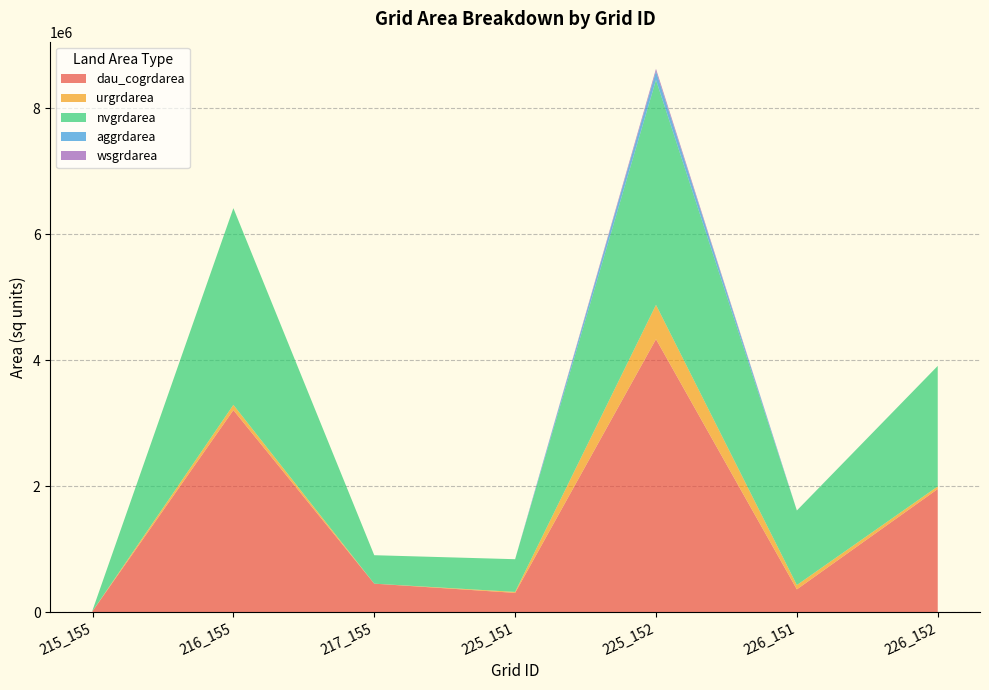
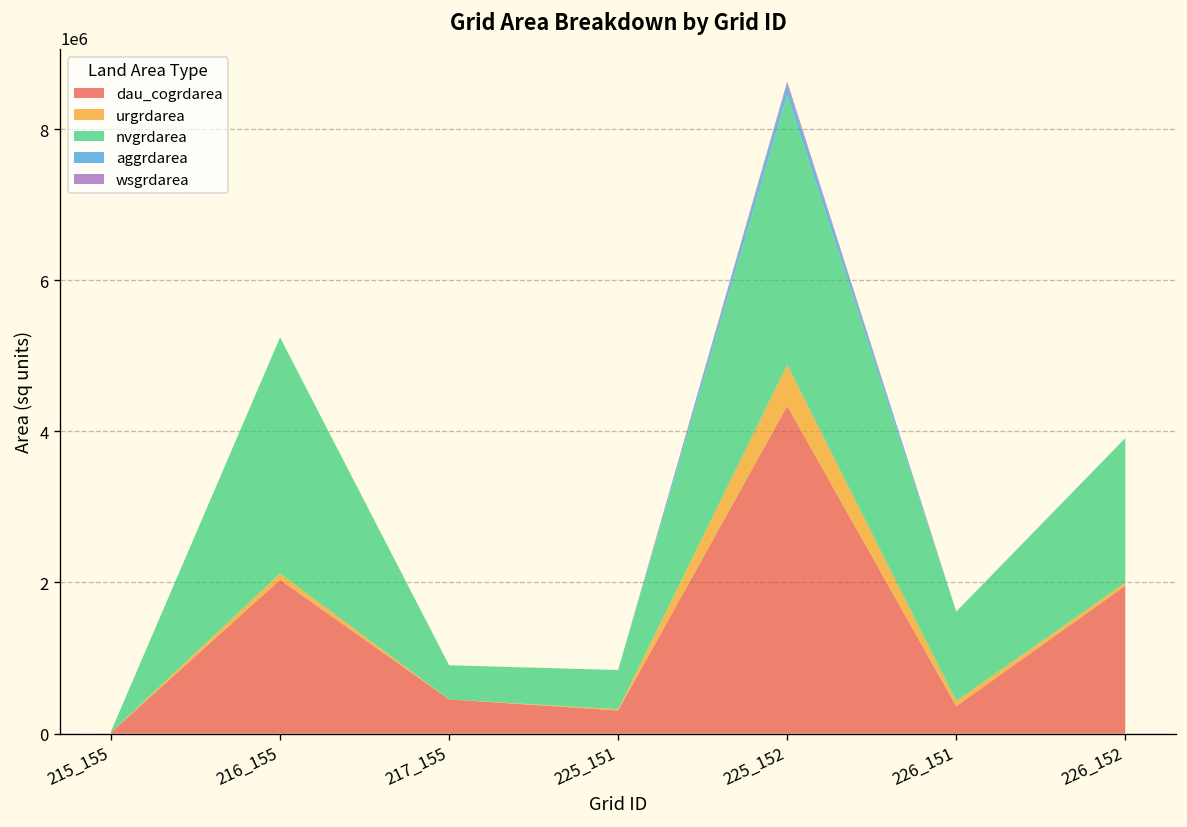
dau_cogrdarea, 216_155: 3200000 -> 2000000
